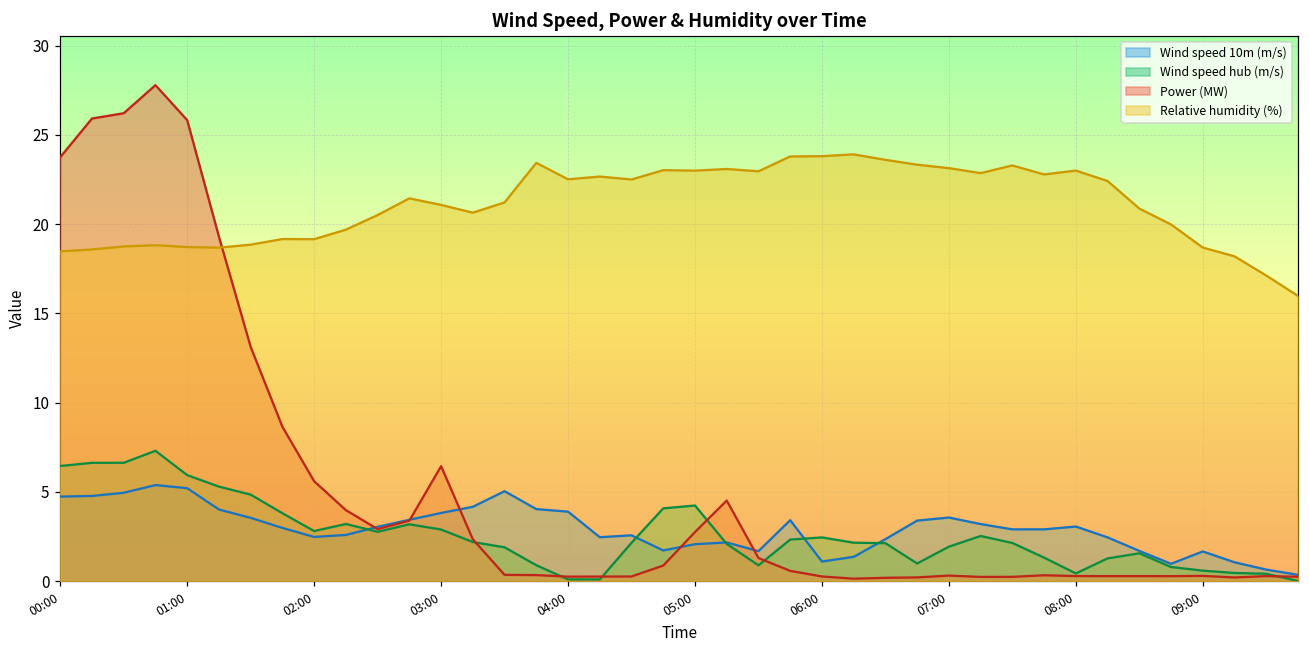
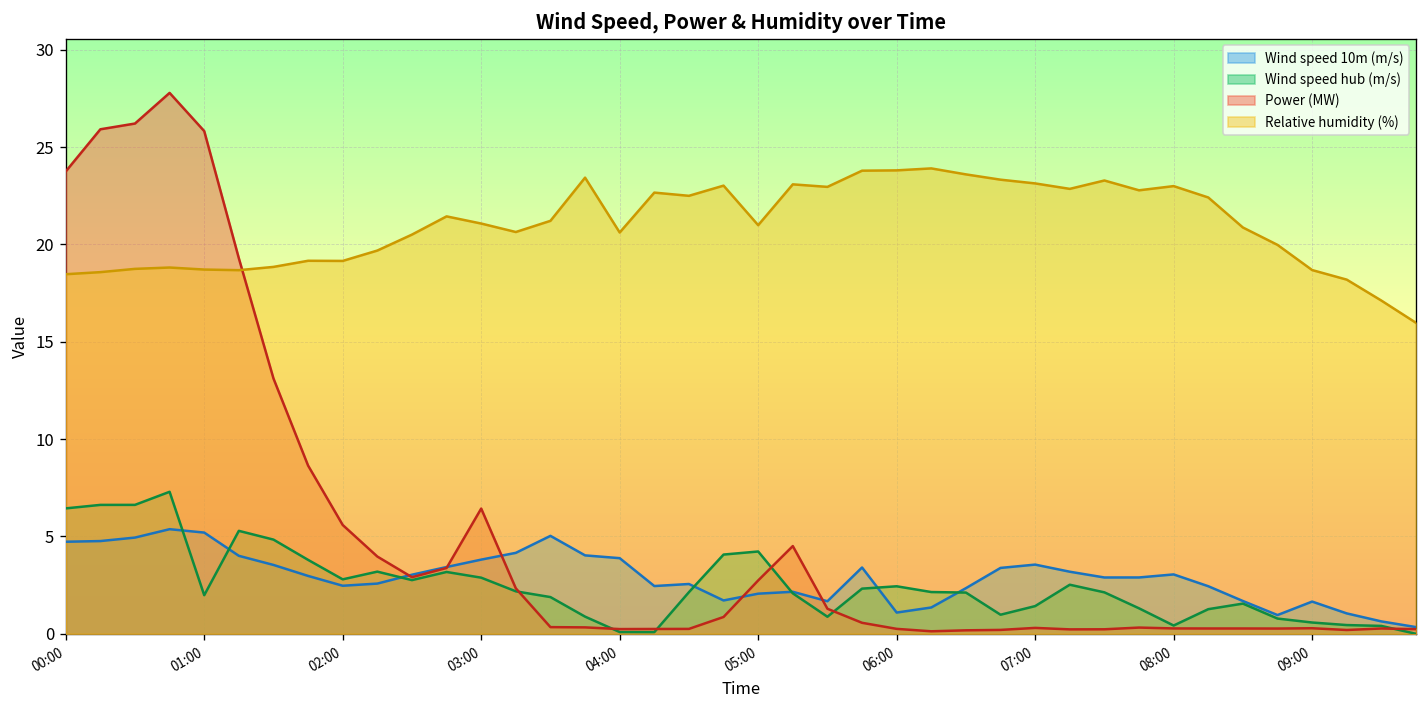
Wind speed hub (m/s), 01:00: 5.9 -> 2.0
Relative humidity (%), 04:00: 22.5 -> 20.6
Relative humidity (%), 05:00: 23.0 -> 21.0
Wind speed hub (m/s), 07:00: 1.9 -> 1.4
